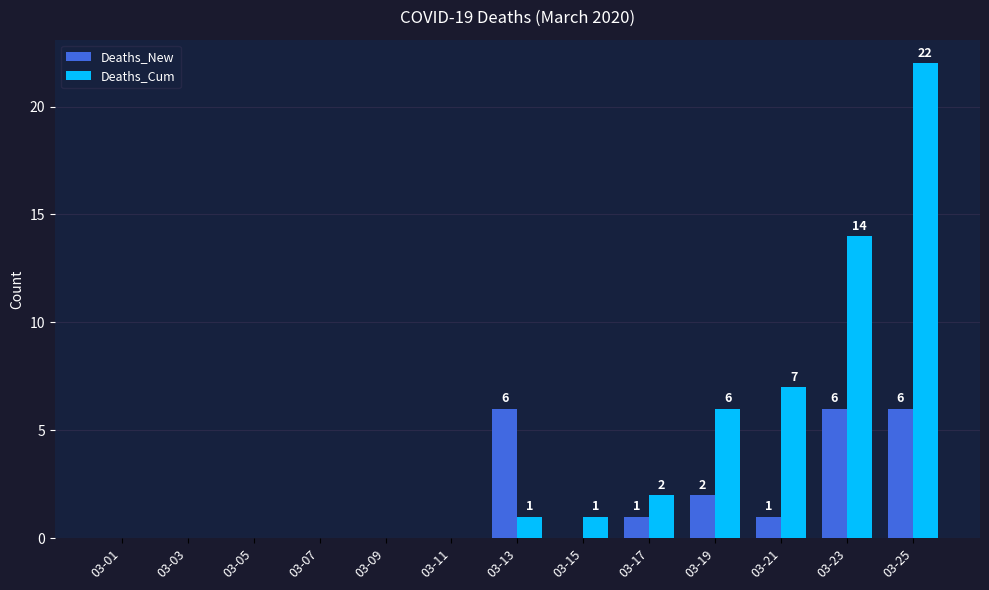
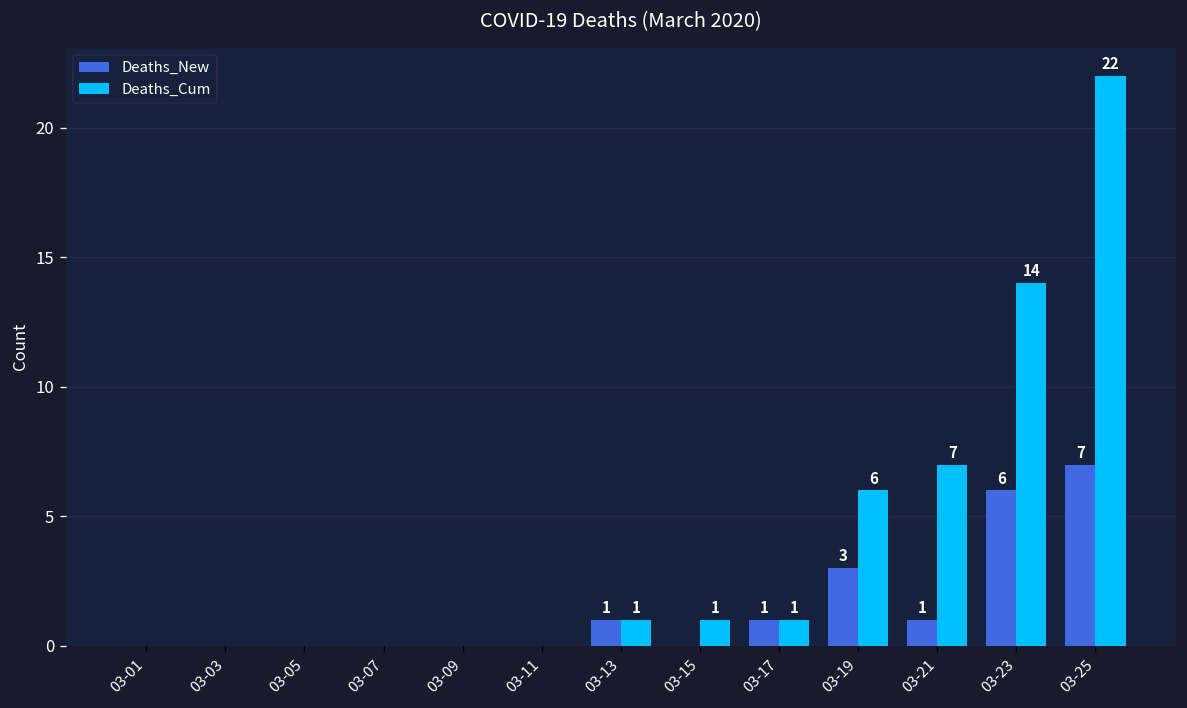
Deaths_New, 03-13: 6 -> 1
Deaths_Cum, 03-17: 2 -> 1
Deaths_New, 03-19: 2 -> 3
Deaths_New, 03-25: 6 -> 7
